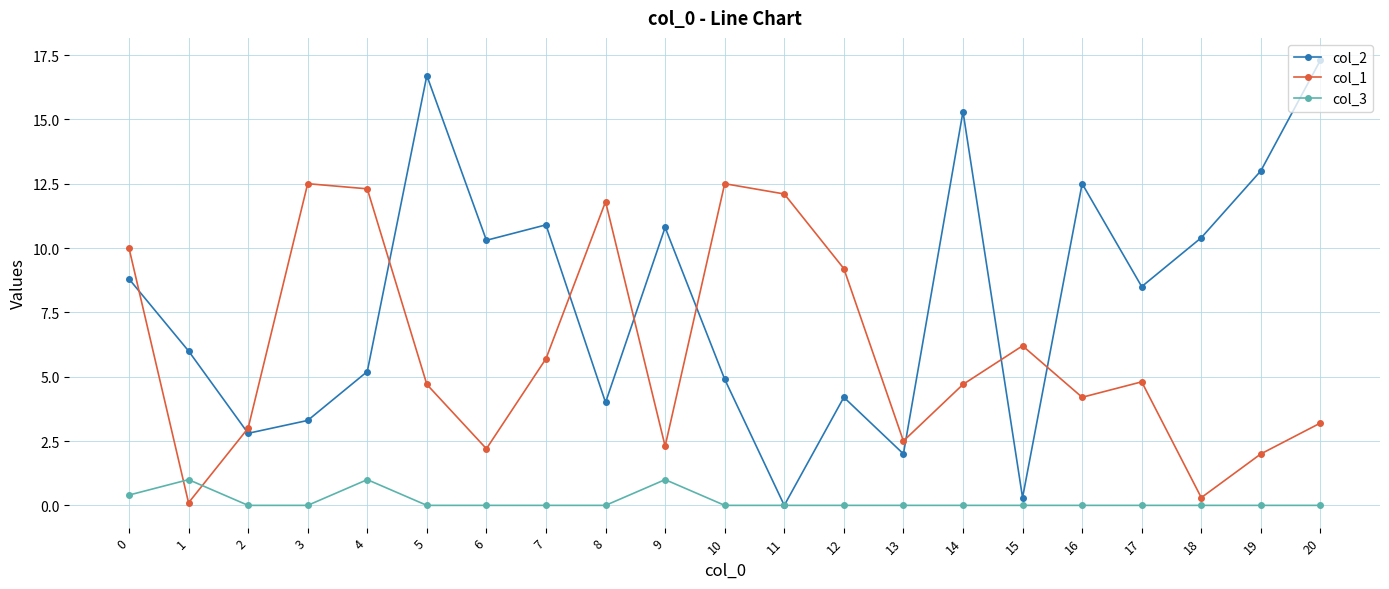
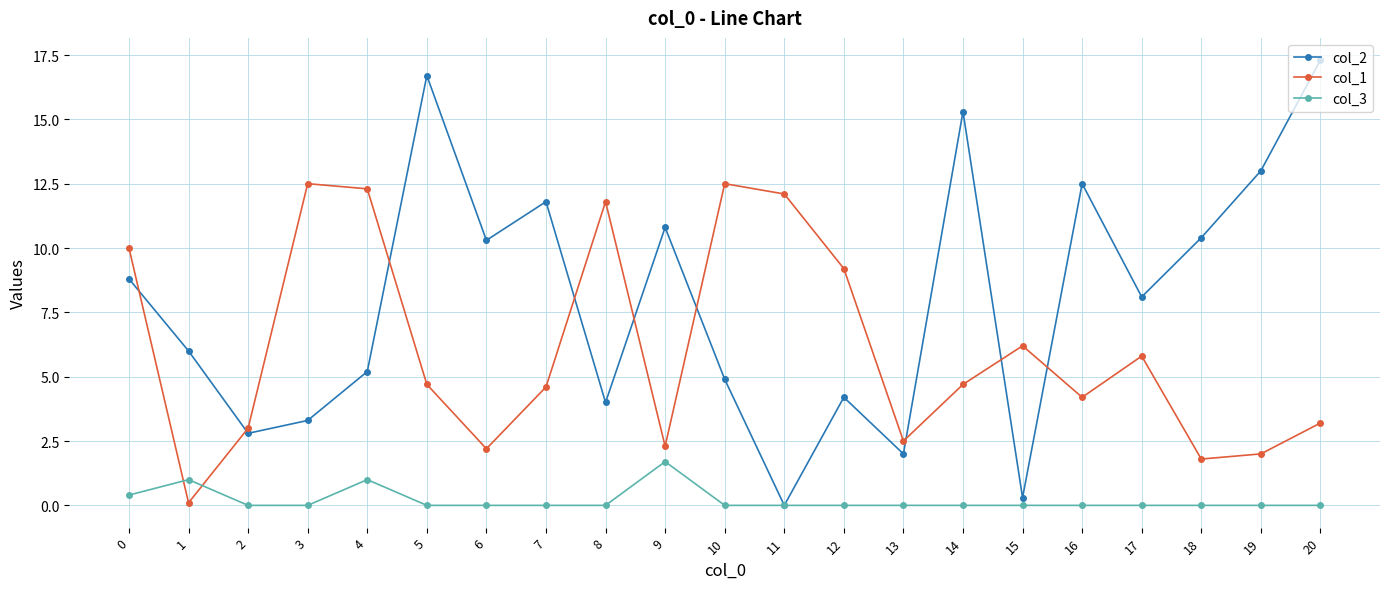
col_2, 7: 10.9 -> 11.8
col_1, 7: 5.7 -> 4.6
col_3, 9: 1.0 -> 1.7
col_2, 17: 8.5 -> 8.1
col_1, 17: 4.8 -> 5.8
col_1, 18: 0.3 -> 1.8
